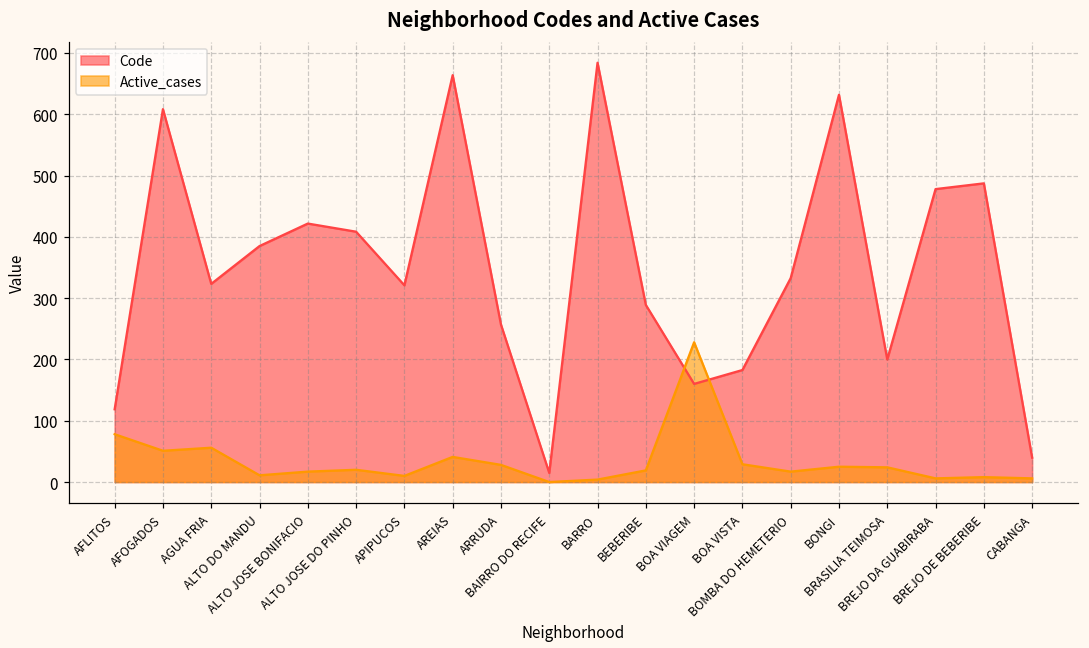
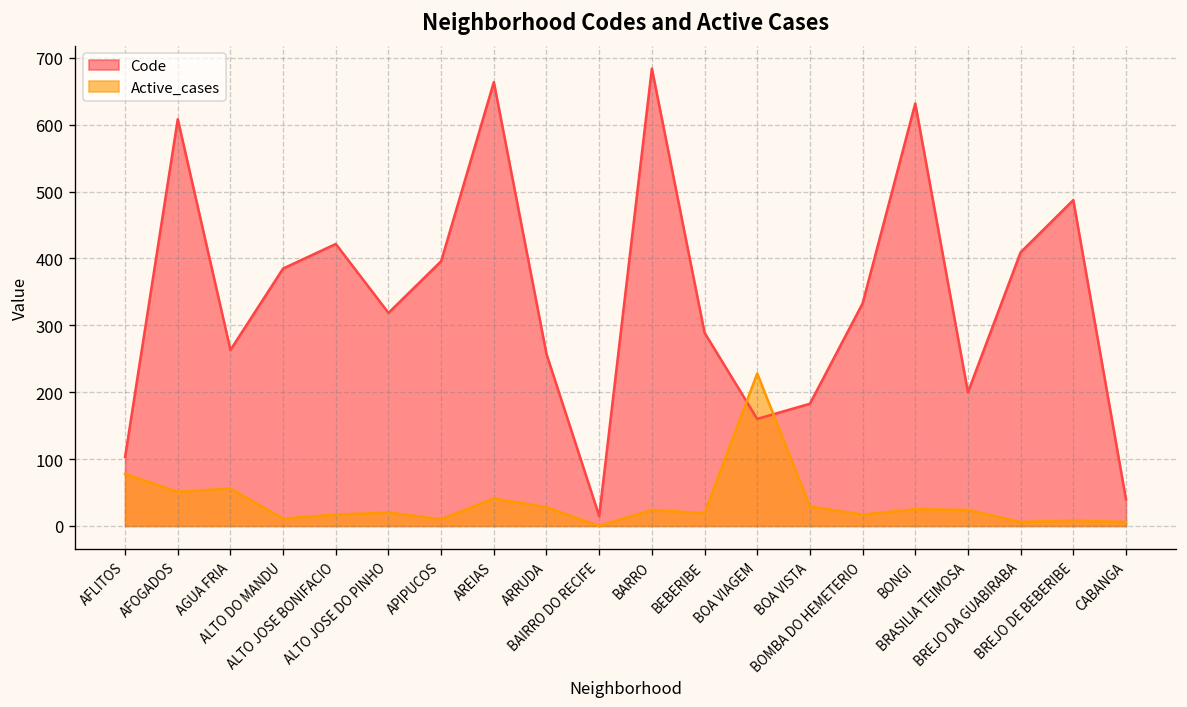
Code, AFLITOS: 120 -> 100
Code, AGUA FRIA: 320 -> 260
Code, ALTO JOSE DO PINHO: 410 -> 320
Code, APIPUCOS: 320 -> 400
Active_cases, BARRO: 0 -> 20
Code, BREJO DA GUABIRABA: 480 -> 410
